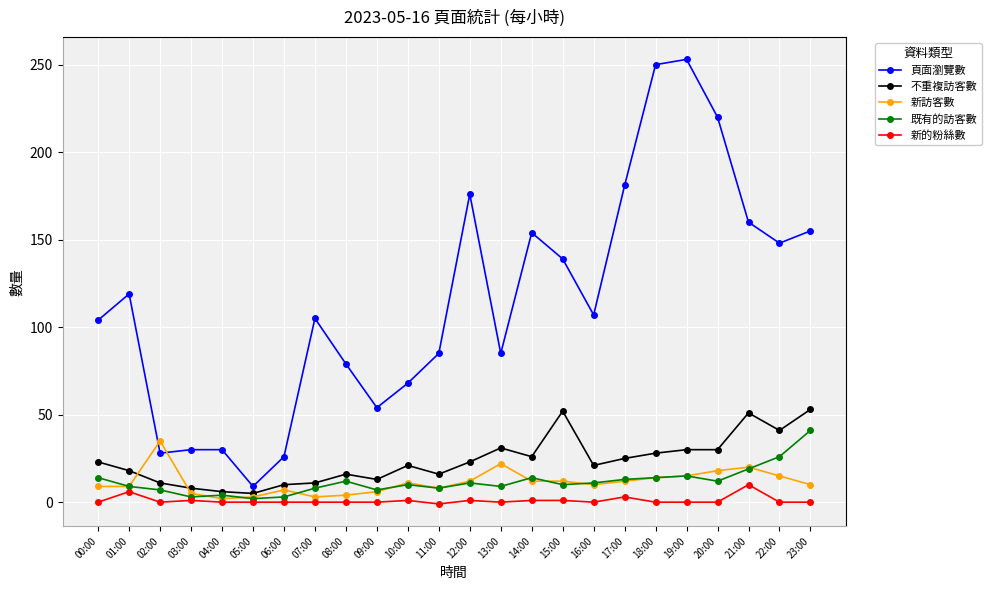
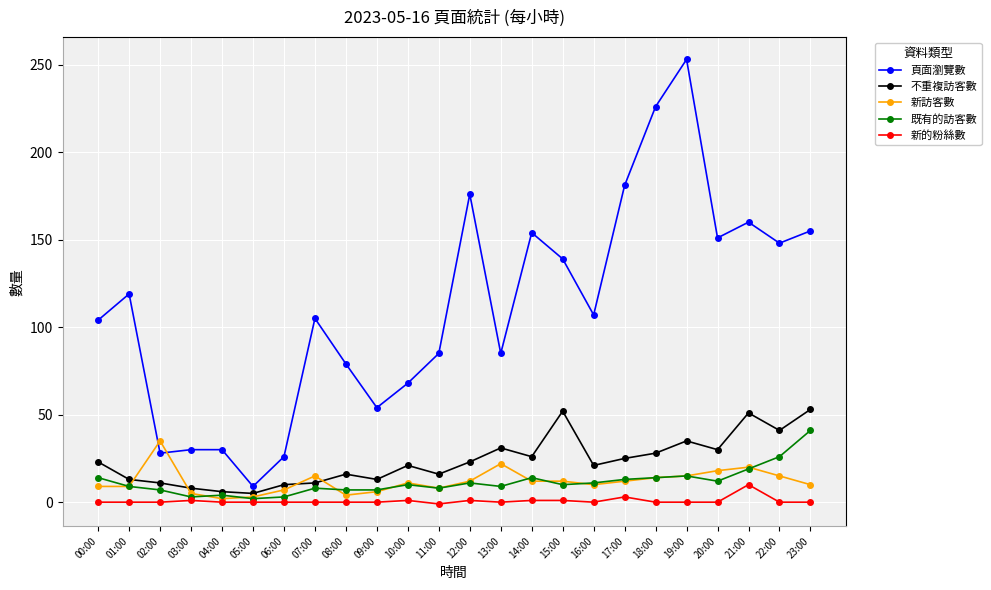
不重複訪客數, 01:00: 18 -> 13
新的粉絲數, 01:00: 6 -> 0
新訪客數, 07:00: 3 -> 15
既有的訪客數, 08:00: 12 -> 7
頁面瀏覽數, 18:00: 250 -> 226
不重複訪客數, 19:00: 30 -> 35
頁面瀏覽數, 20:00: 220 -> 151
